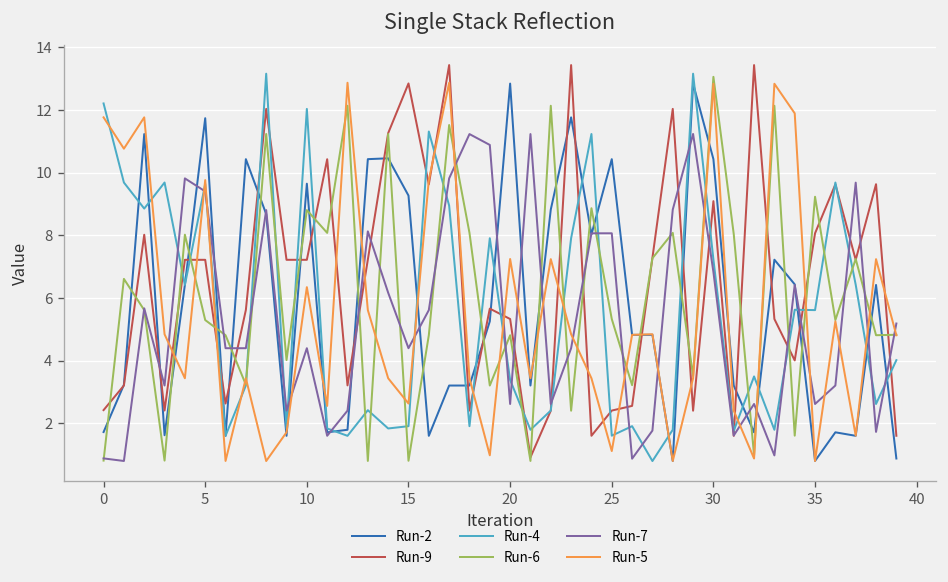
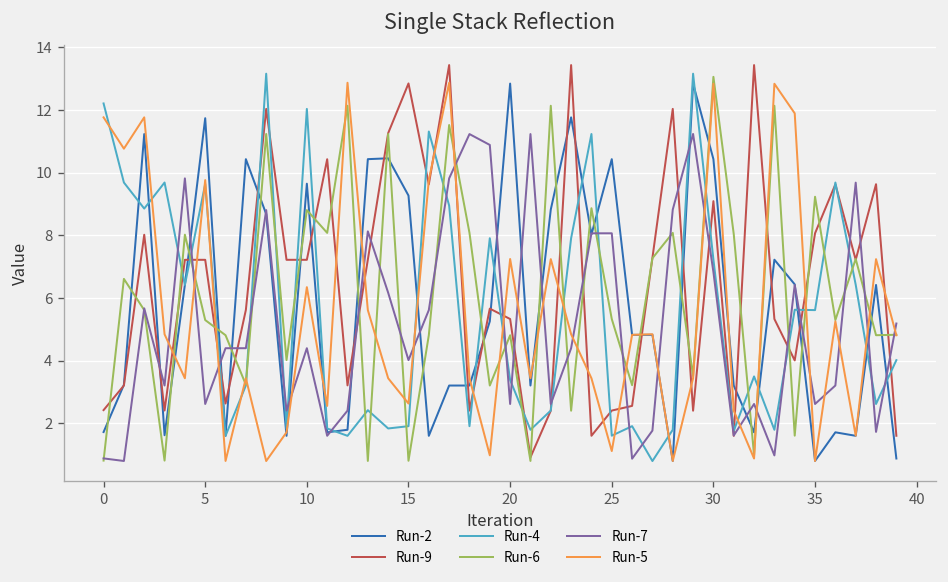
Run-7, 5: 9.4 -> 2.6
Run-7, 15: 4.4 -> 4.0
